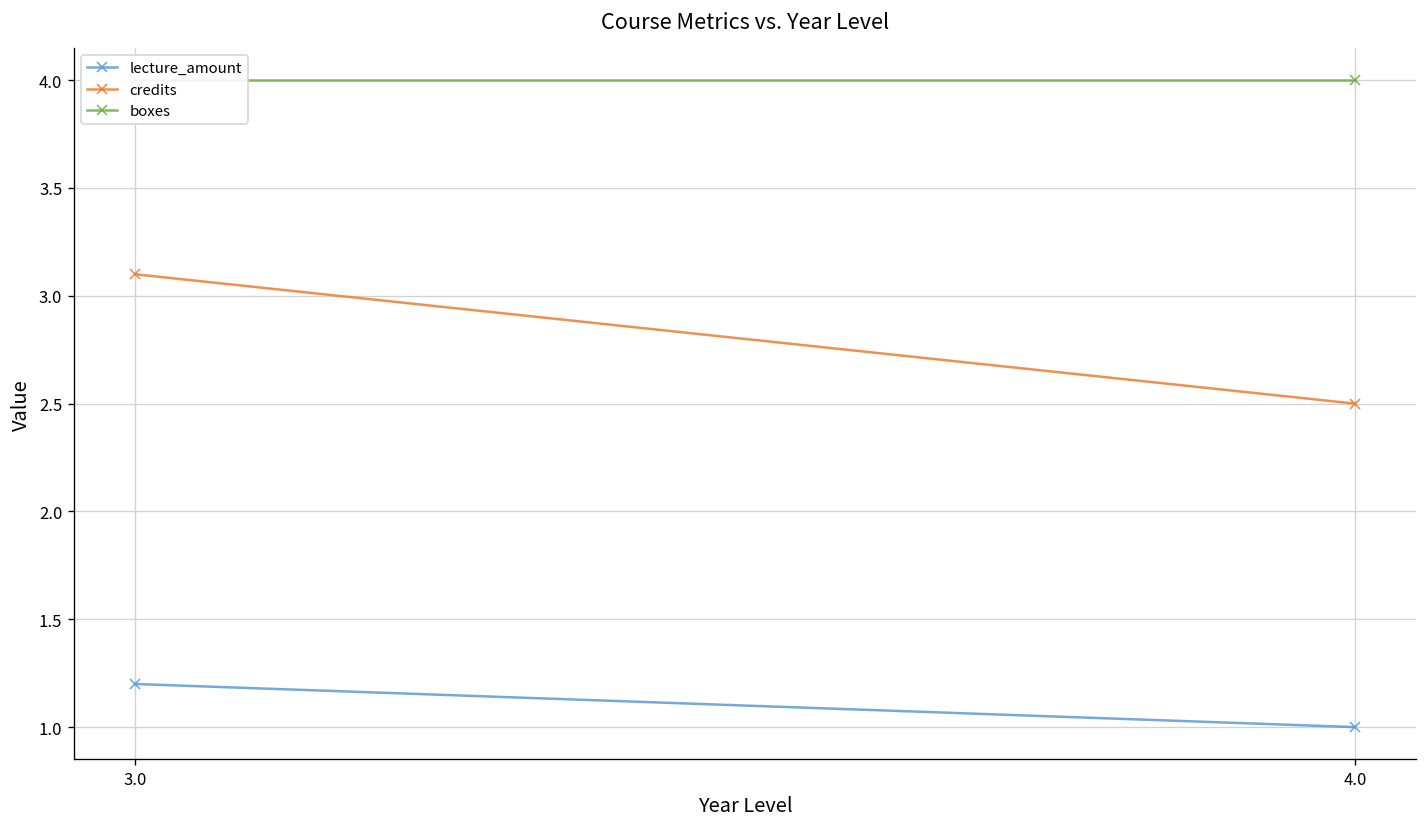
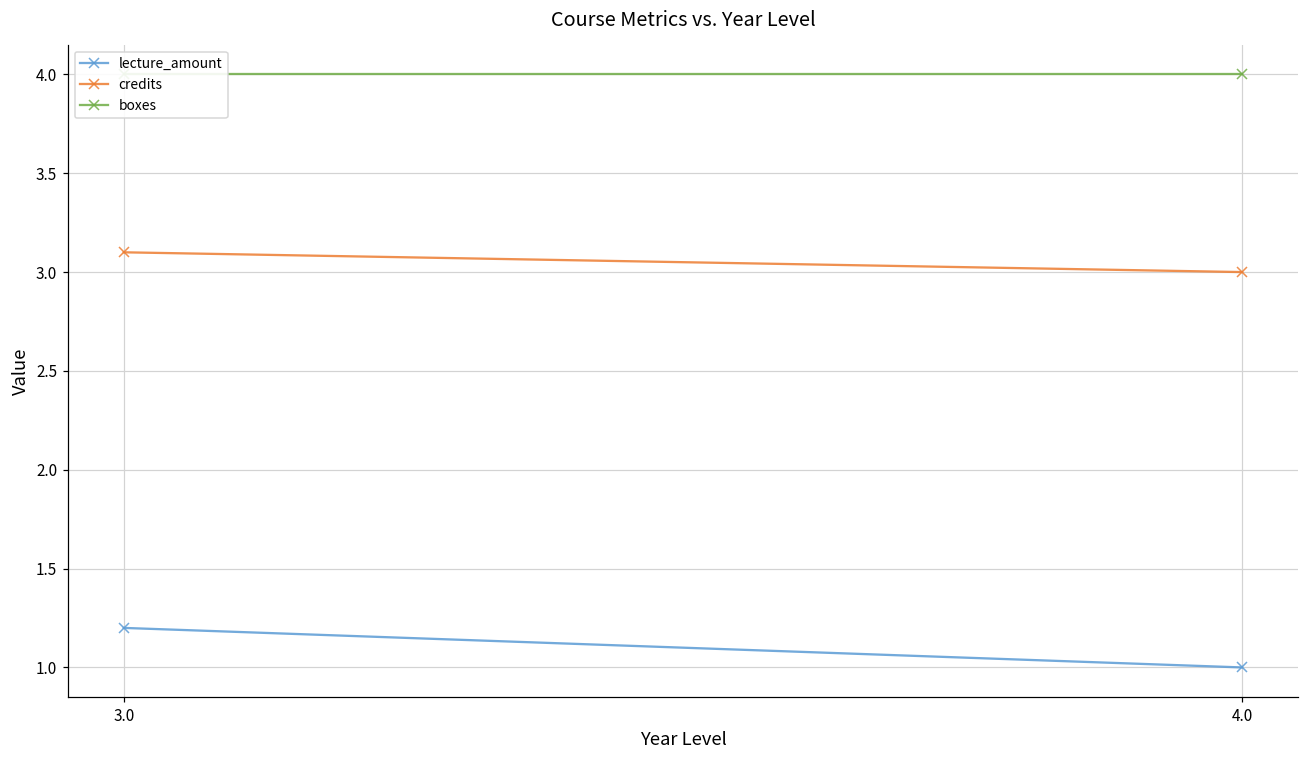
credits, 4.0: 2.5 -> 3.0
